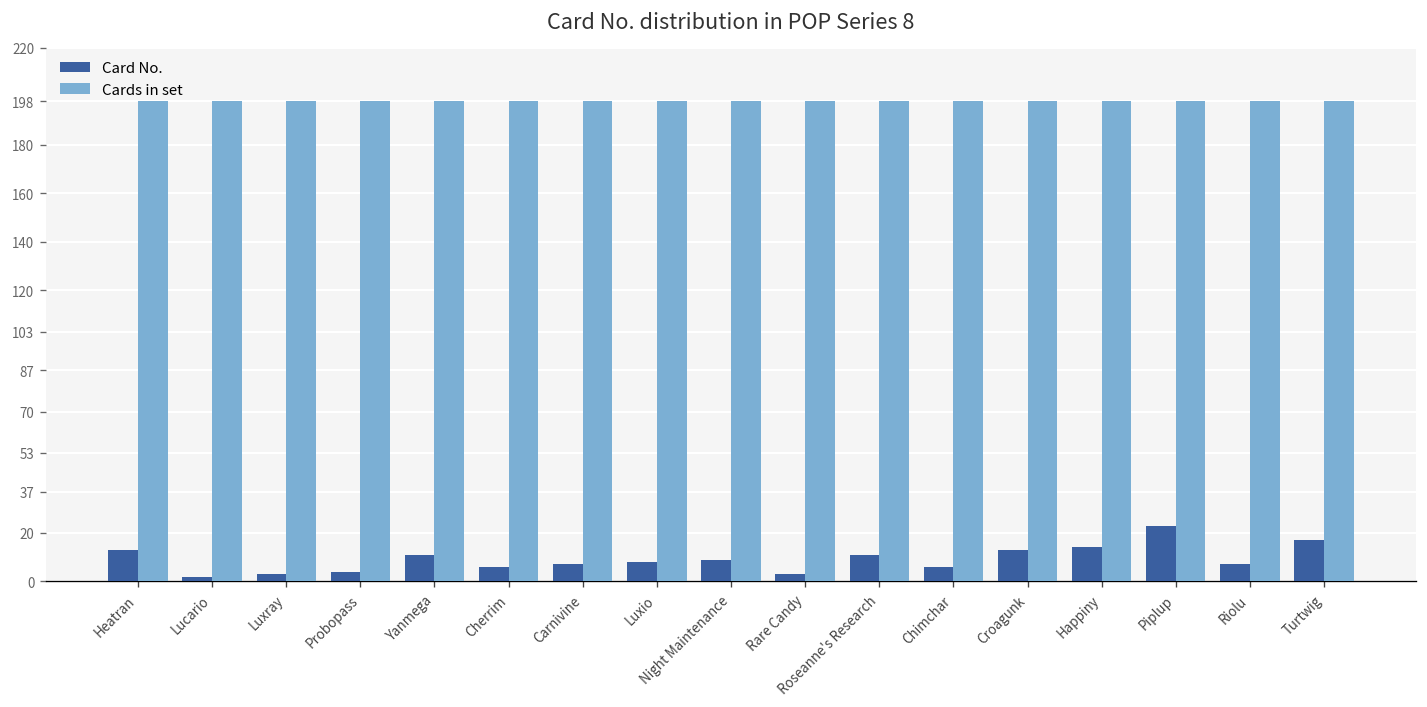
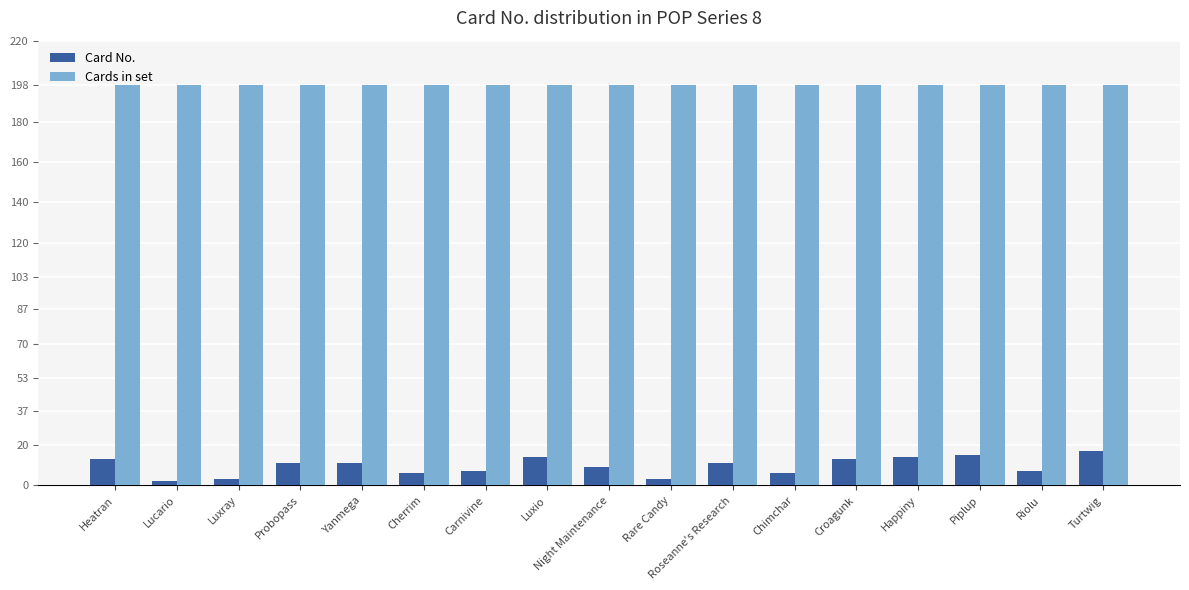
Card No., Probopass: 4 -> 11
Card No., Luxio: 8 -> 14
Card No., Piplup: 23 -> 15
